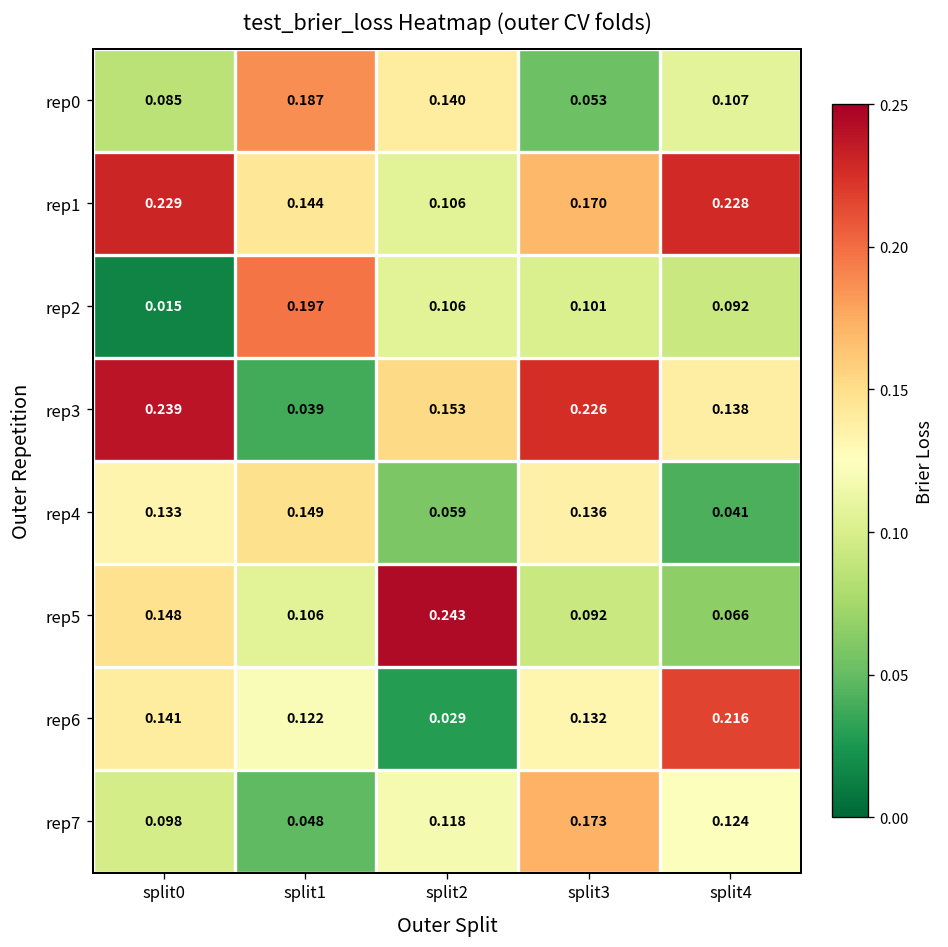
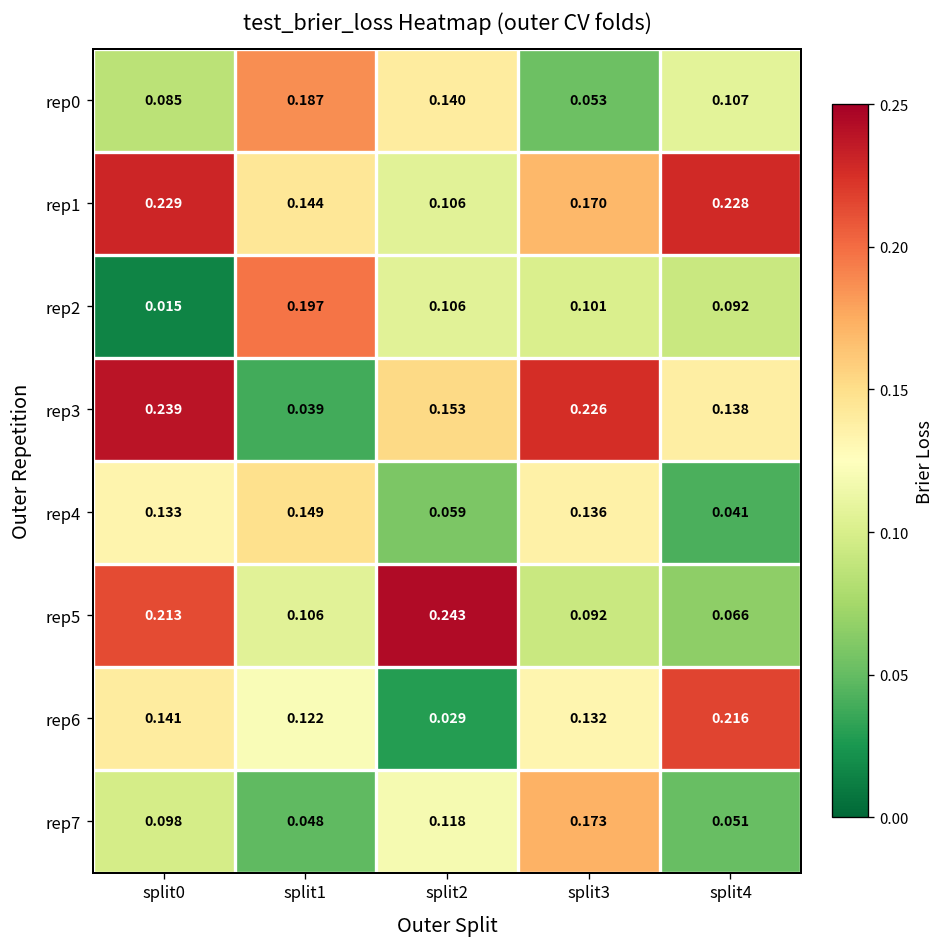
rep5, split0: 0.148 -> 0.213
rep7, split4: 0.124 -> 0.051
